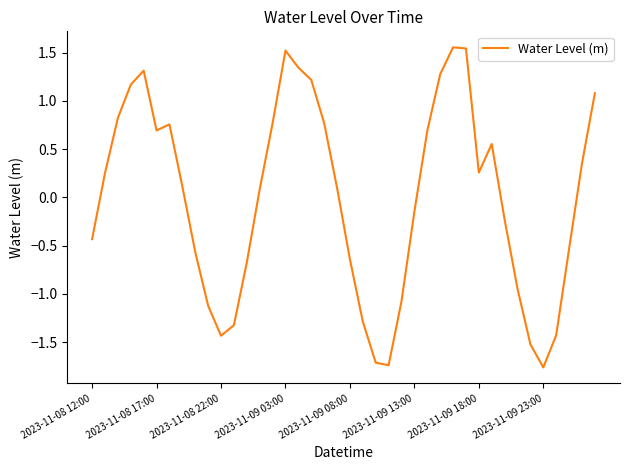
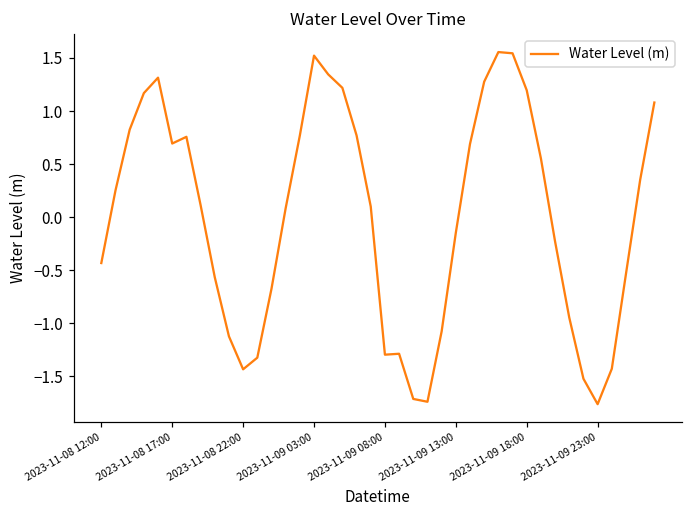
2023-11-09 08:00: -0.6 -> -1.3
2023-11-09 18:00: 0.3 -> 1.2
